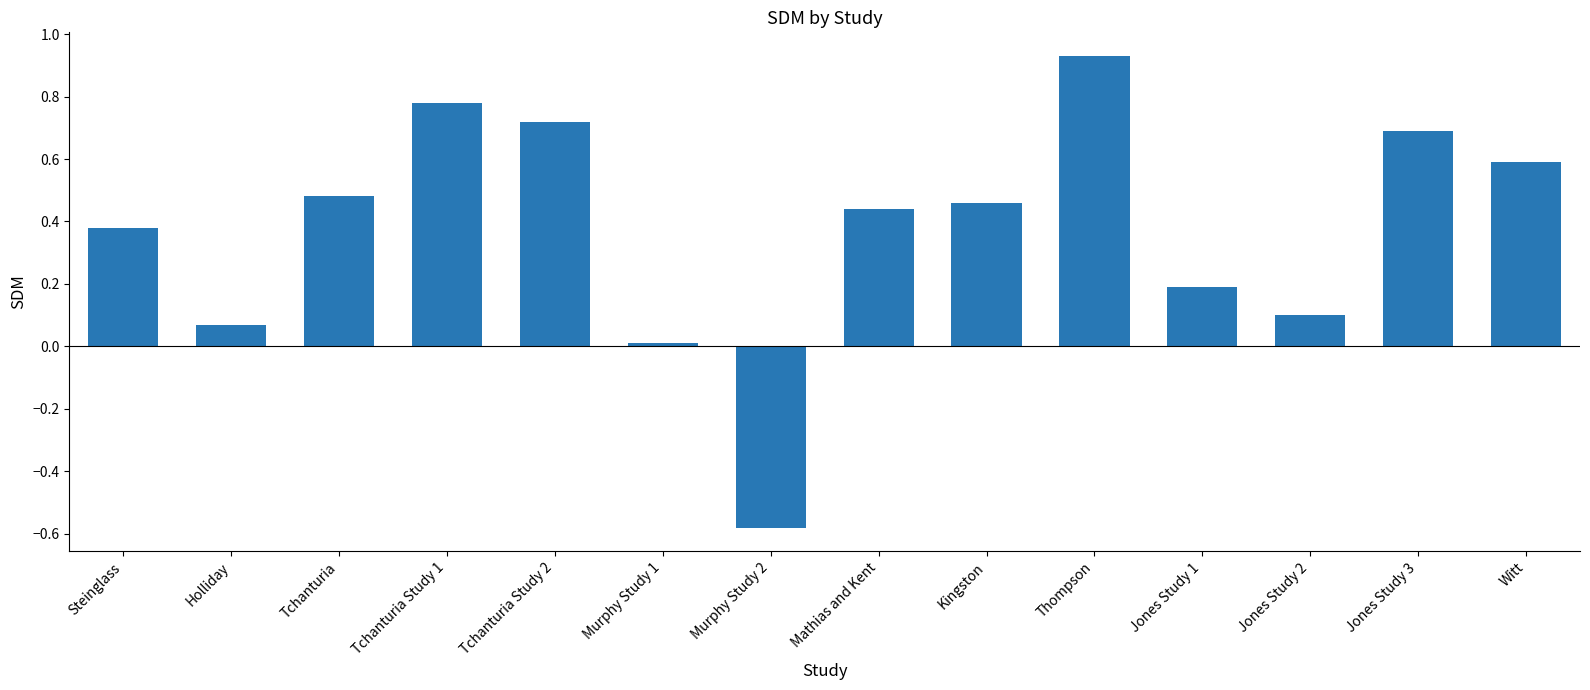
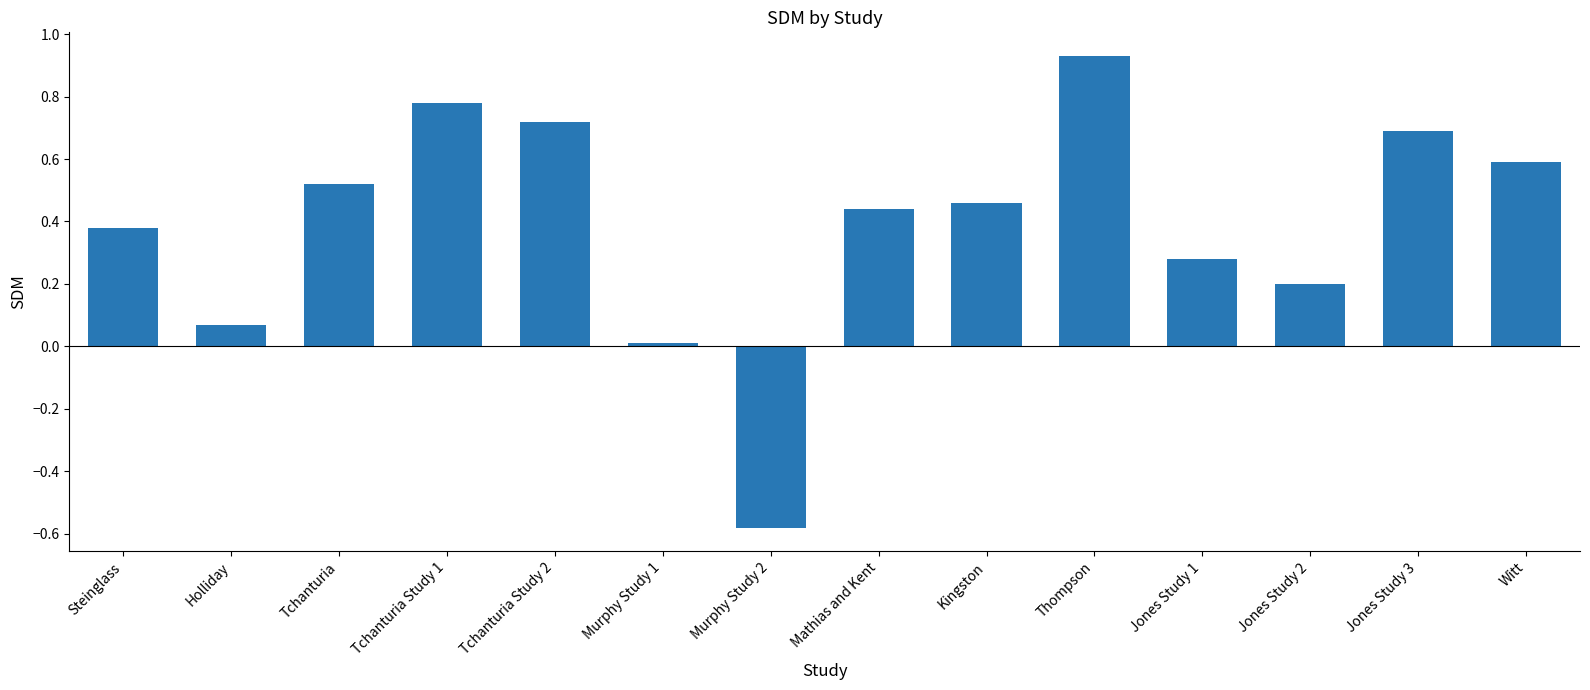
Tchanturia: 0.48 -> 0.52
Jones Study 1: 0.19 -> 0.28
Jones Study 2: 0.1 -> 0.2
